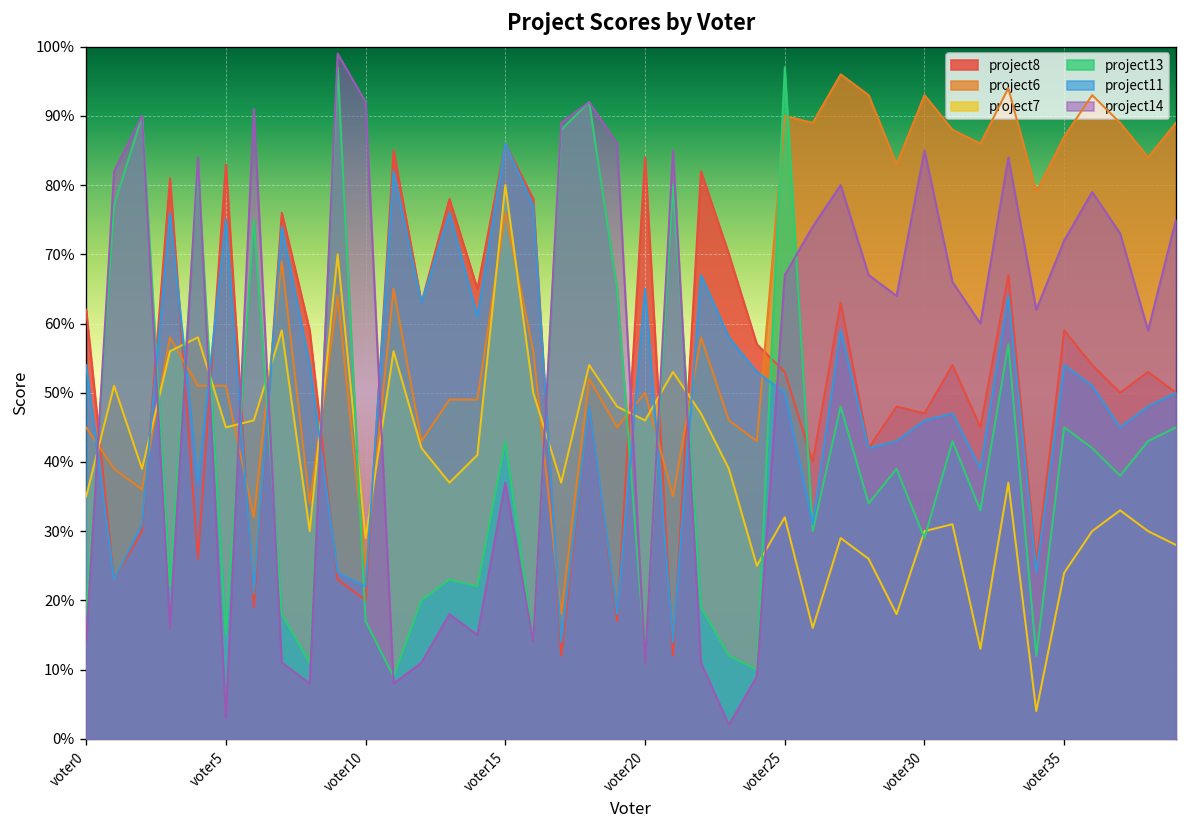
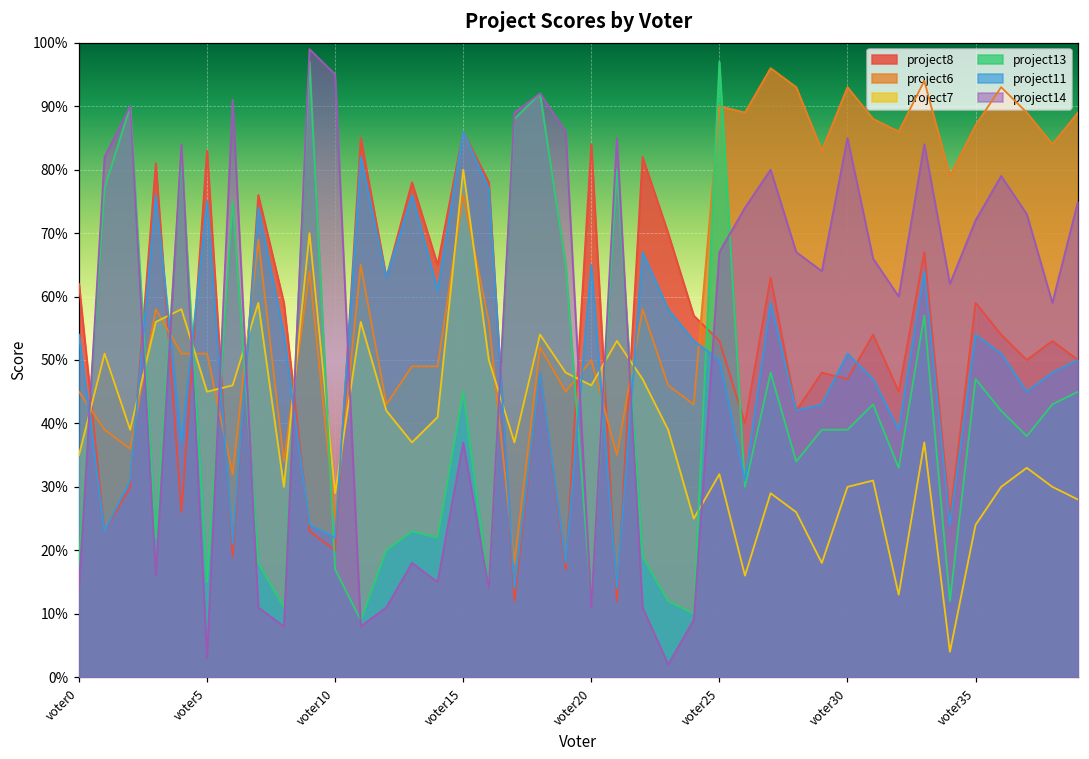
project14, voter10: 92% -> 95%
project13, voter15: 43% -> 45%
project13, voter30: 29% -> 39%
project11, voter30: 46% -> 51%
project13, voter35: 45% -> 47%
